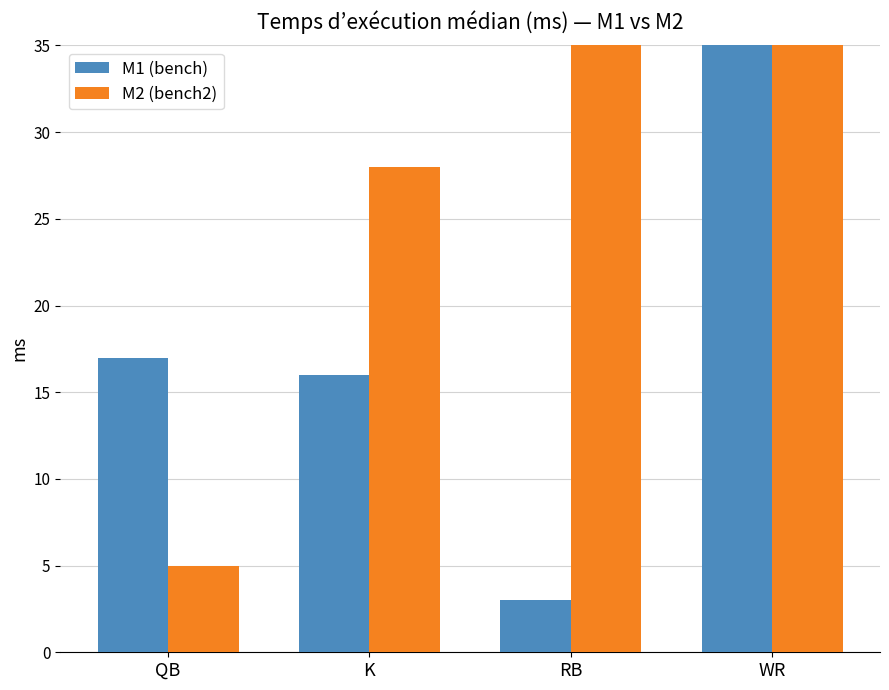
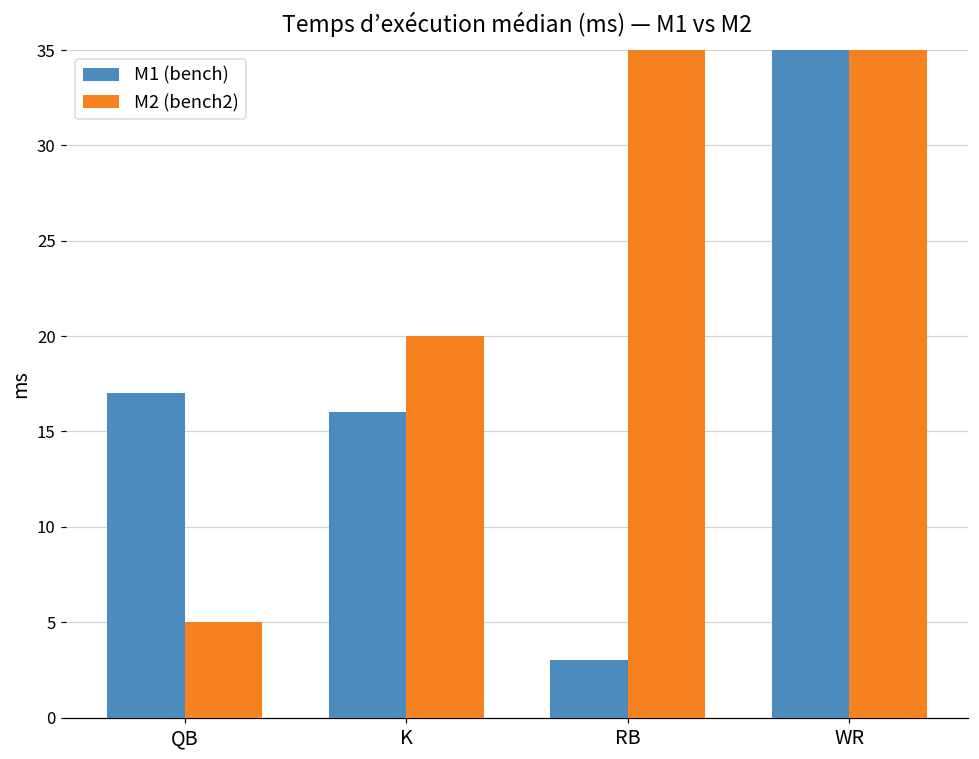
M2 (bench2), K: 28 -> 20
